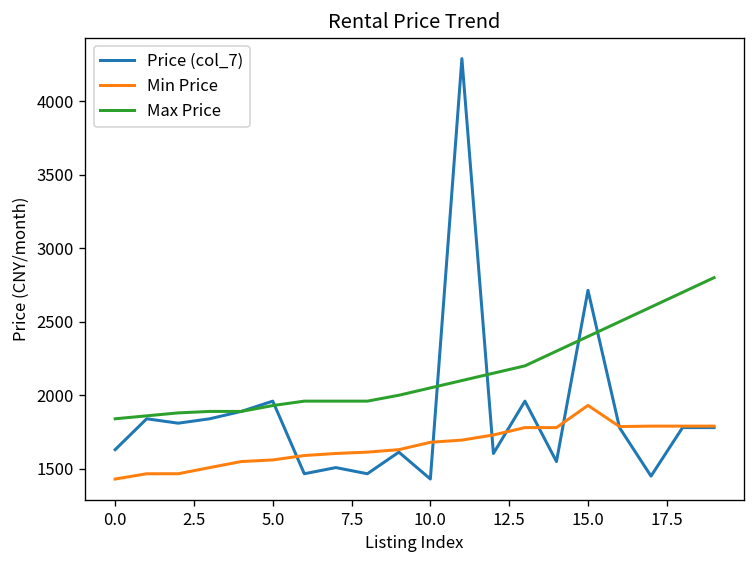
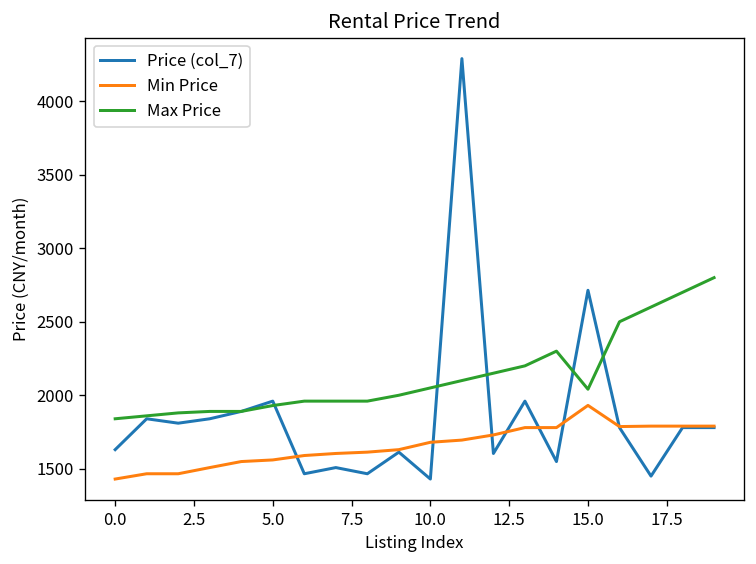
Max Price, 15.0: 2400 -> 2040
